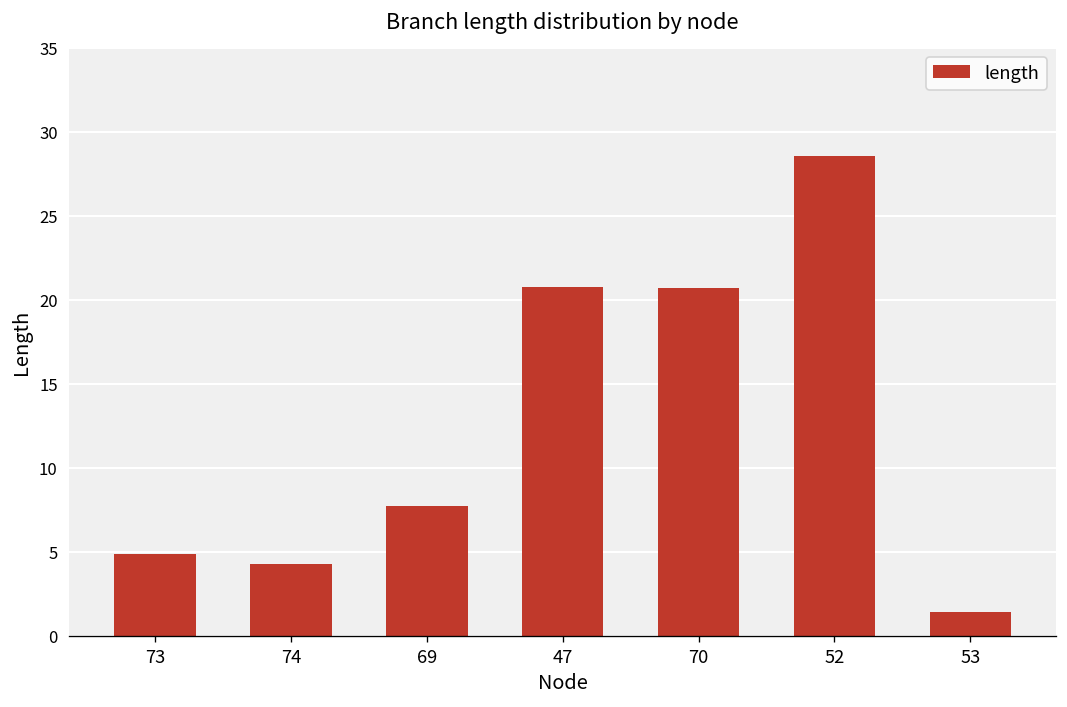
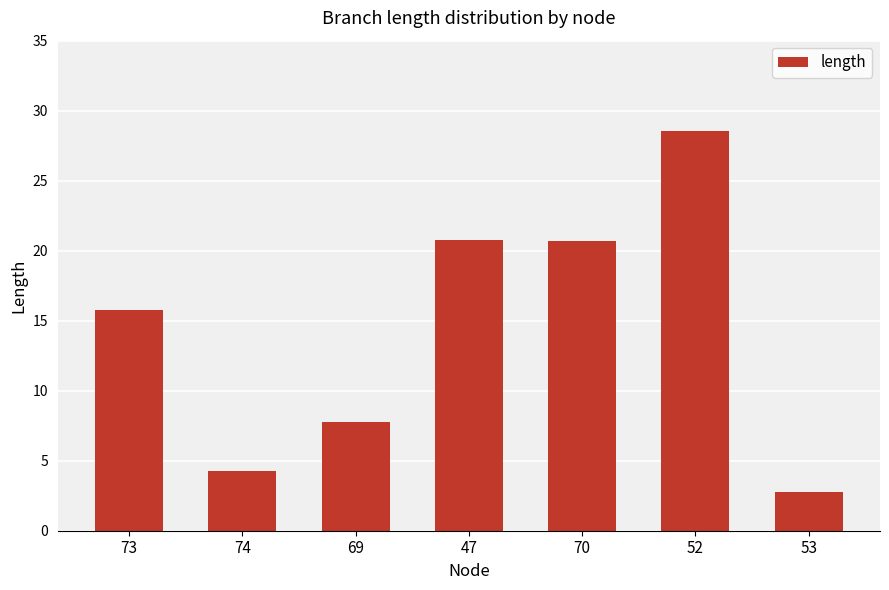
73: 4.9 -> 15.7
53: 1.4 -> 2.7
